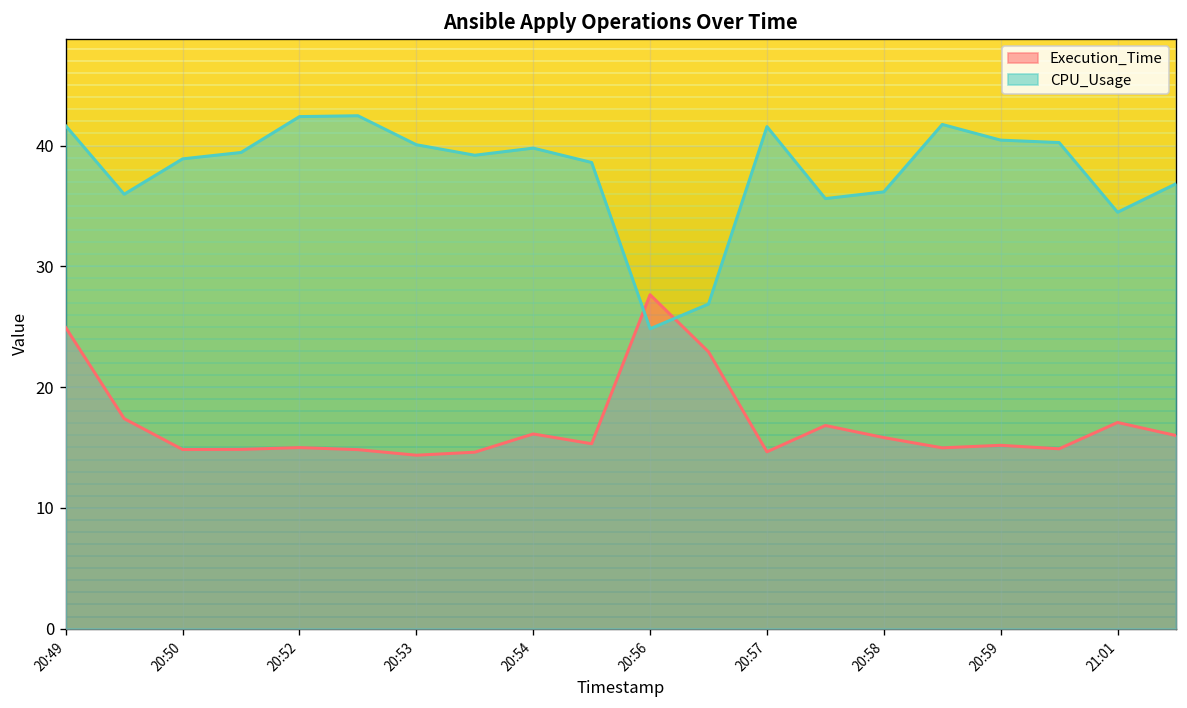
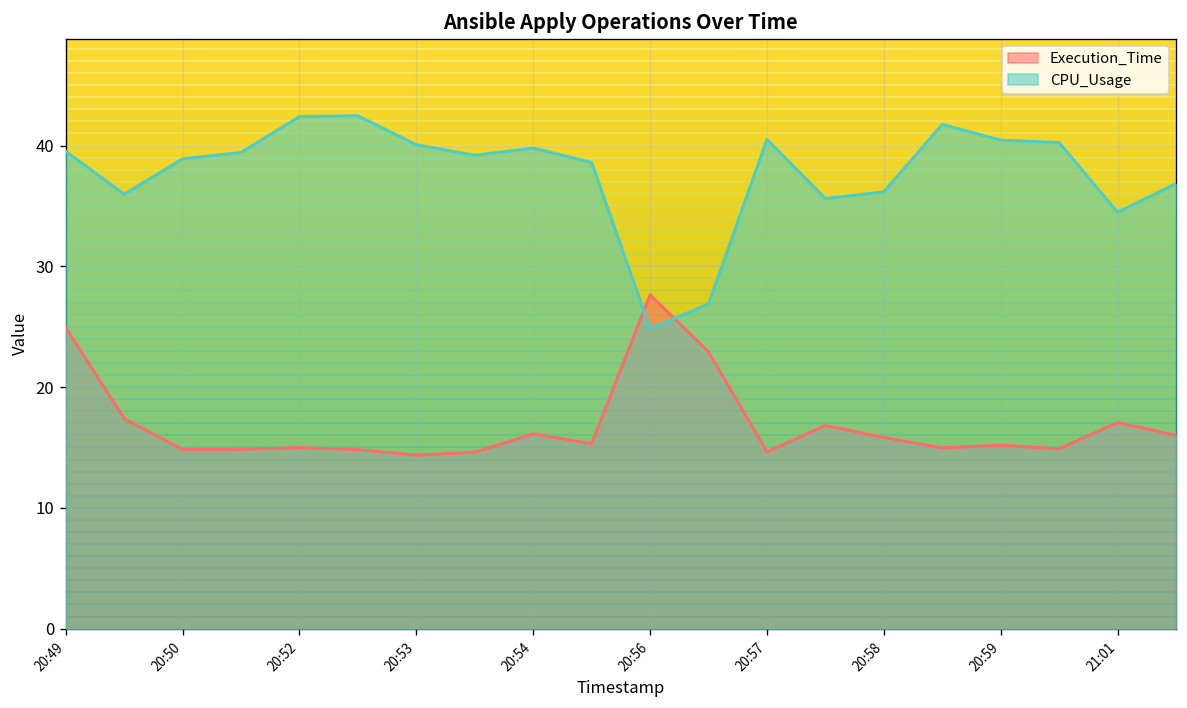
CPU_Usage, 20:49: 41.6 -> 39.5
CPU_Usage, 20:57: 41.6 -> 40.5
